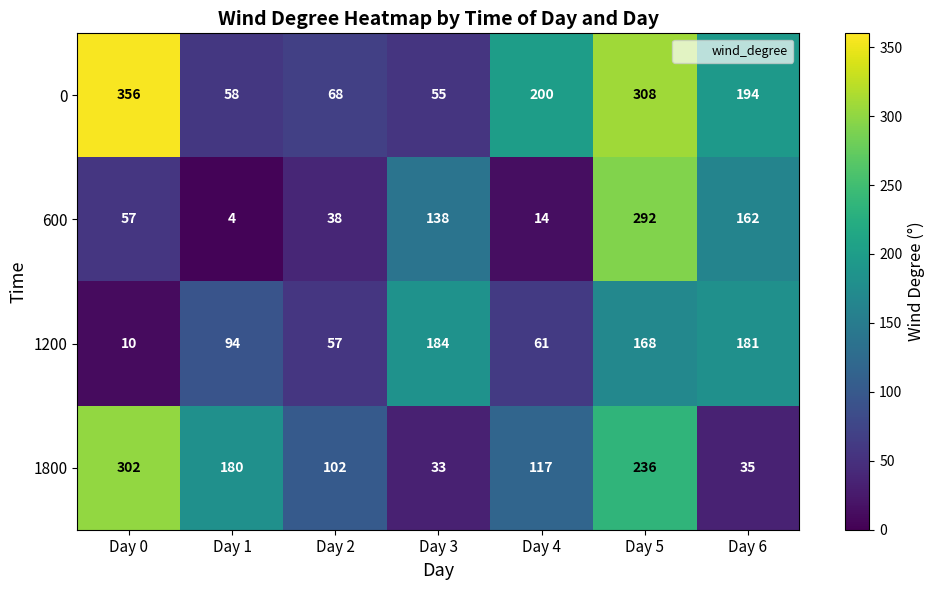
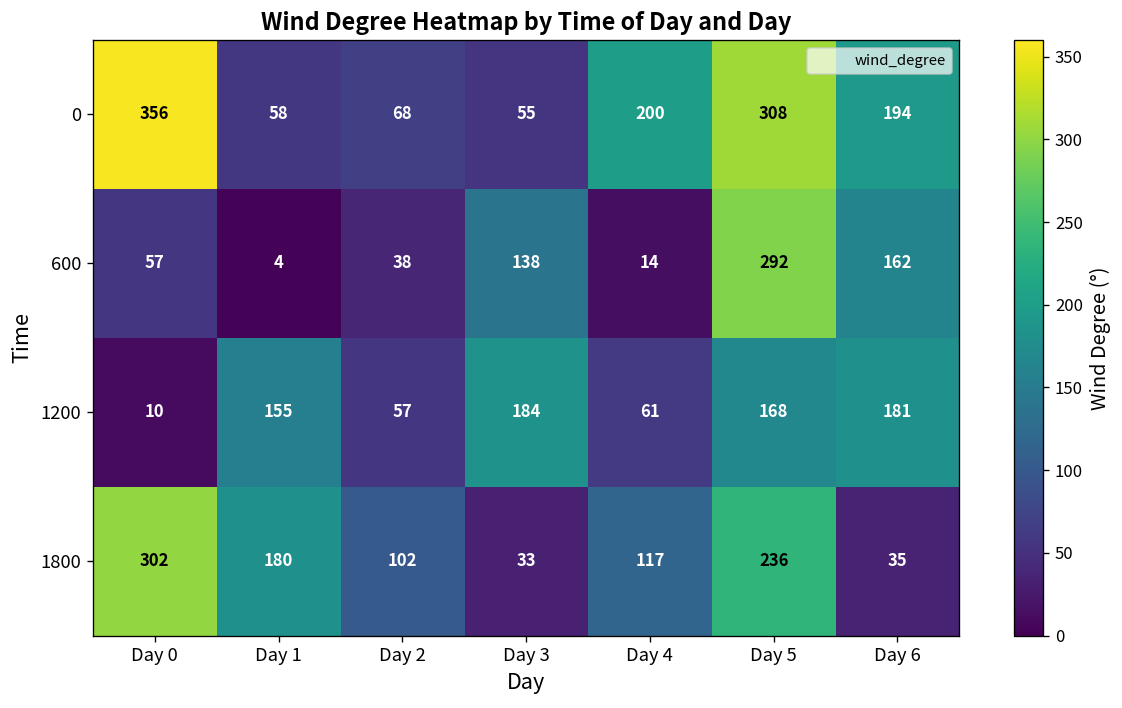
1200, Day 1: 94 -> 155
